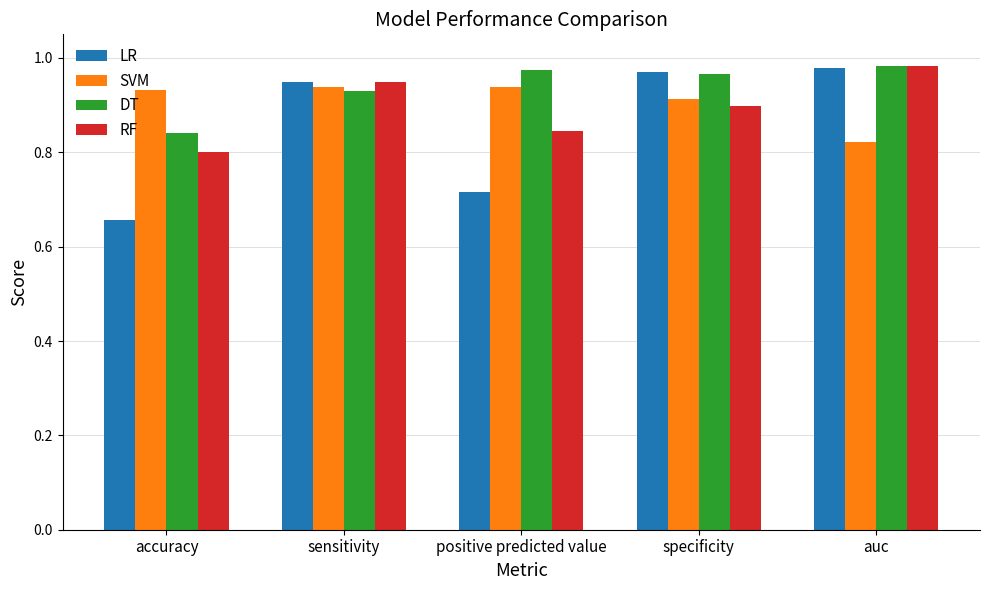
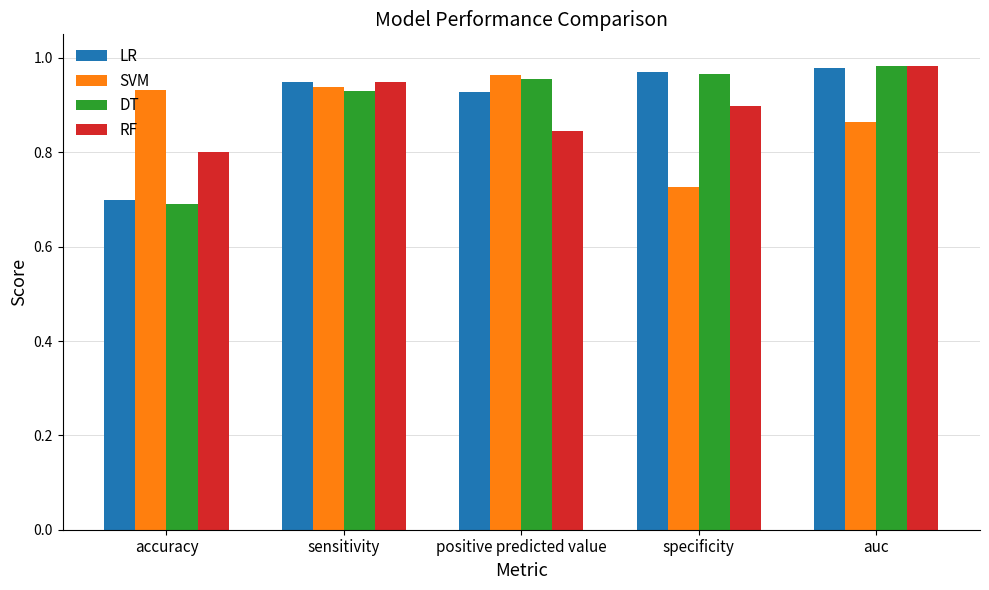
LR, accuracy: 0.66 -> 0.70
DT, accuracy: 0.84 -> 0.69
LR, positive predicted value: 0.72 -> 0.93
SVM, positive predicted value: 0.94 -> 0.96
DT, positive predicted value: 0.97 -> 0.95
SVM, specificity: 0.91 -> 0.73
SVM, auc: 0.82 -> 0.86
